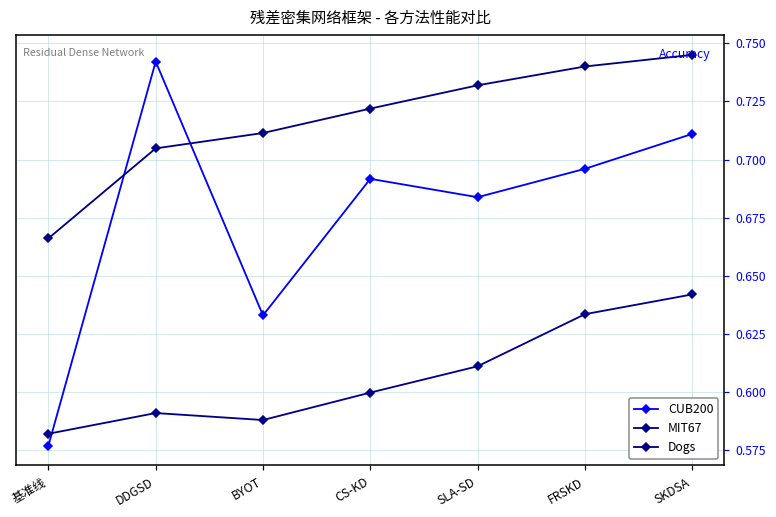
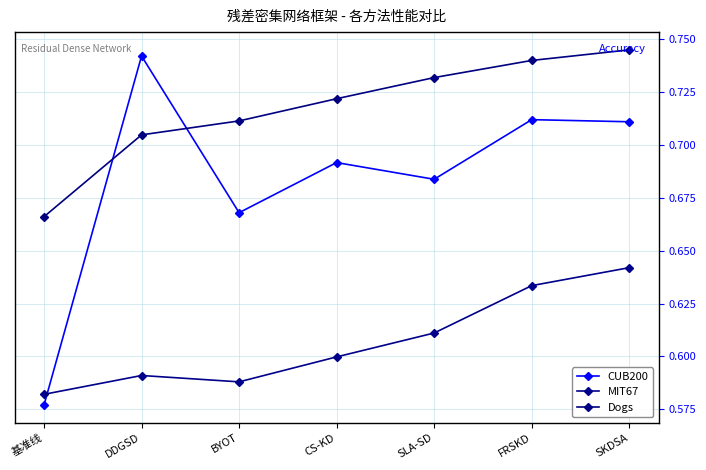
CUB200, BYOT: 0.633 -> 0.668
CUB200, FRSKD: 0.696 -> 0.712
